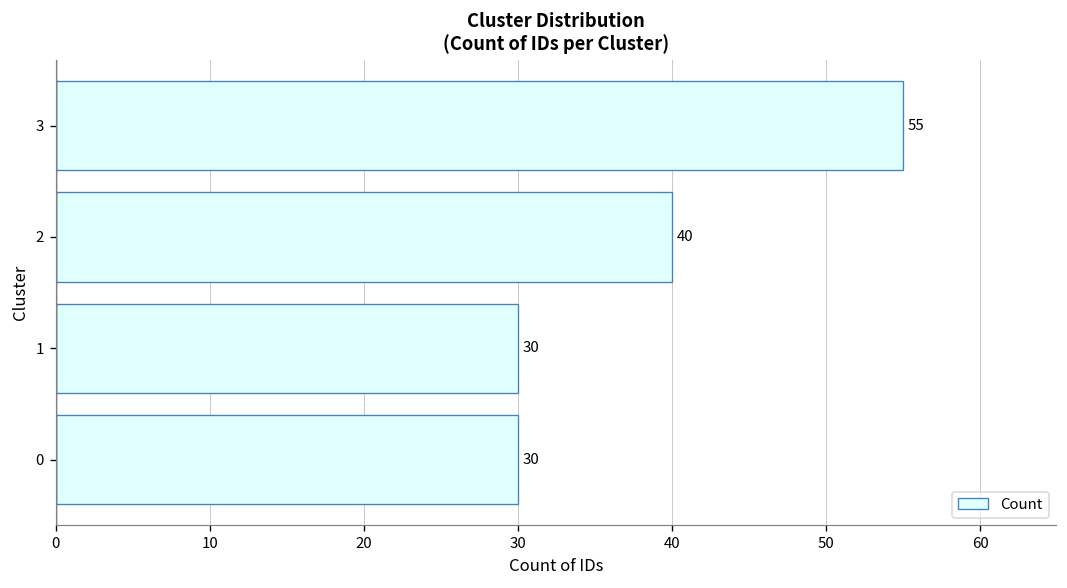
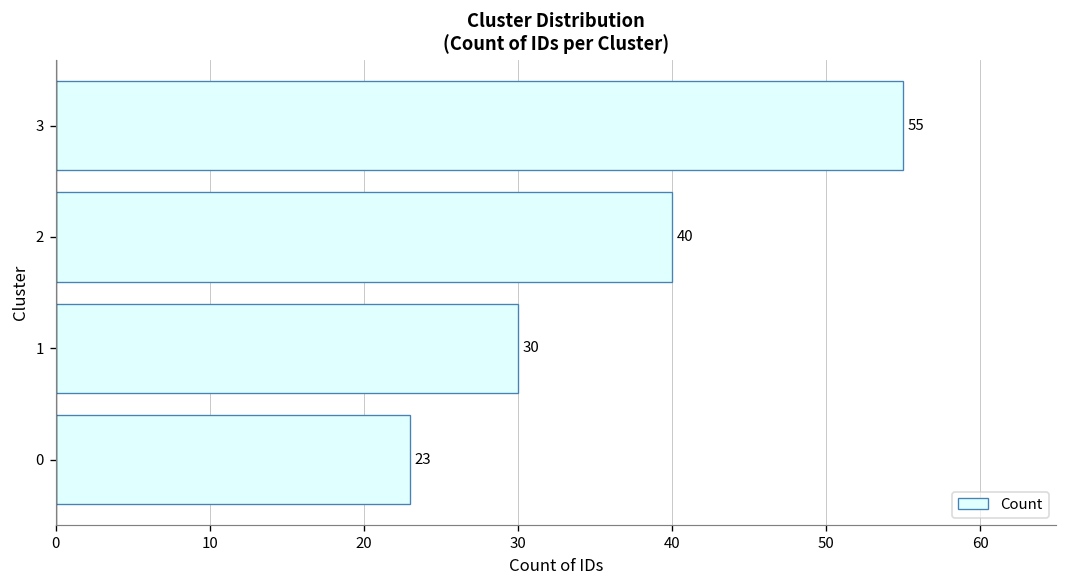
0: 30 -> 23
